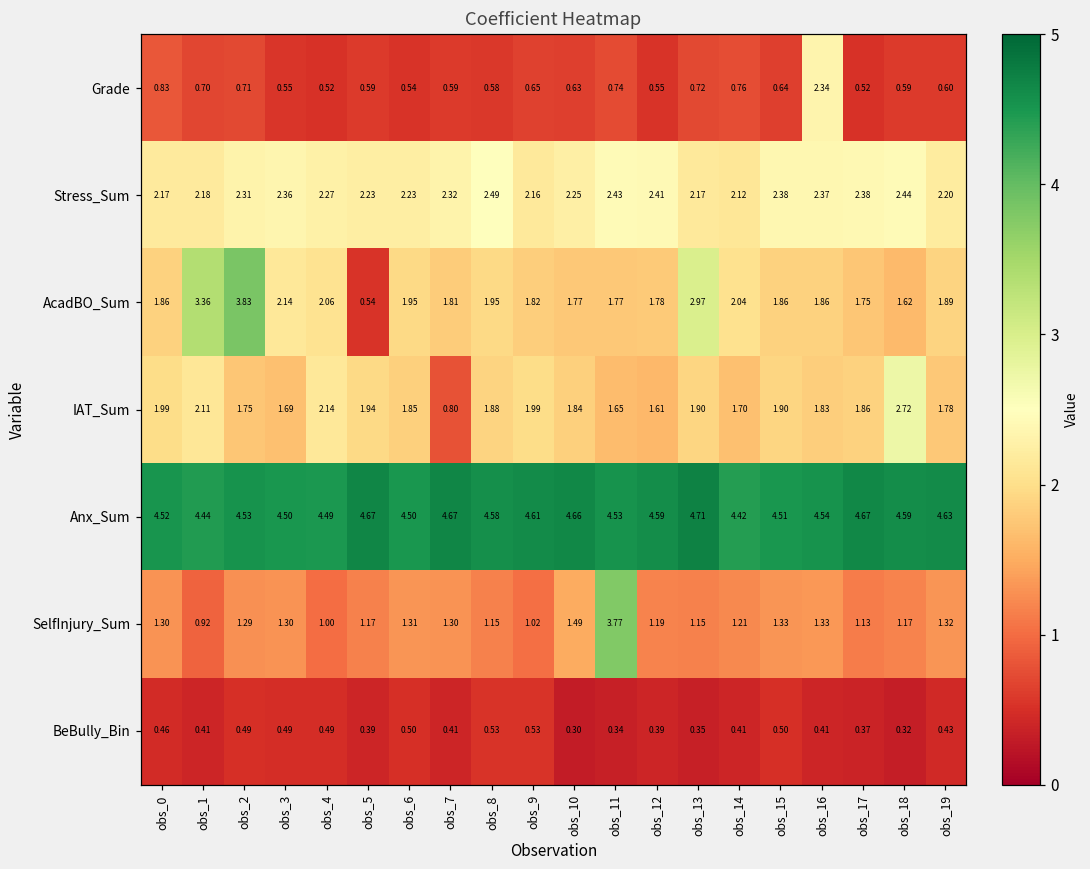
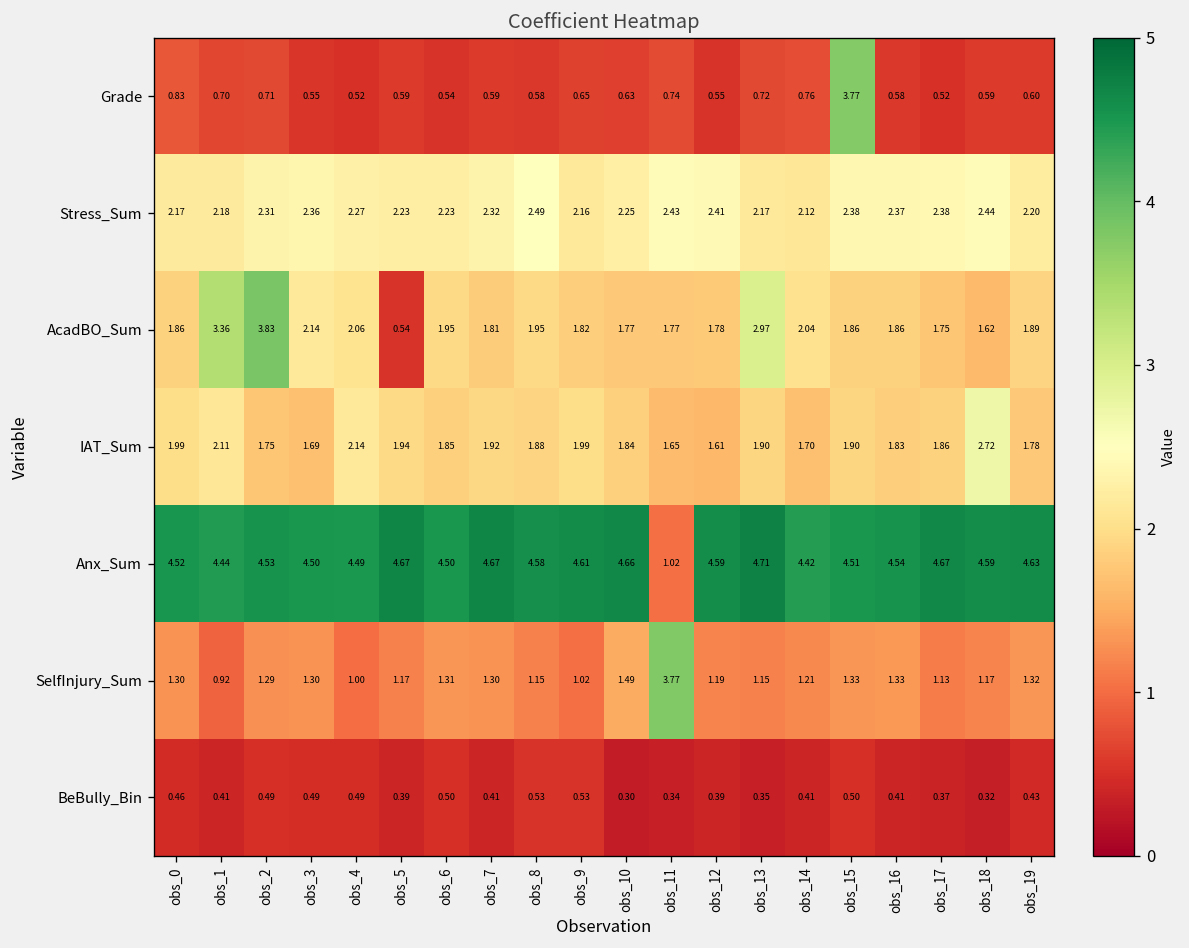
Grade, obs_15: 0.64 -> 3.77
Grade, obs_16: 2.34 -> 0.58
IAT_Sum, obs_7: 0.80 -> 1.92
Anx_Sum, obs_11: 4.53 -> 1.02
